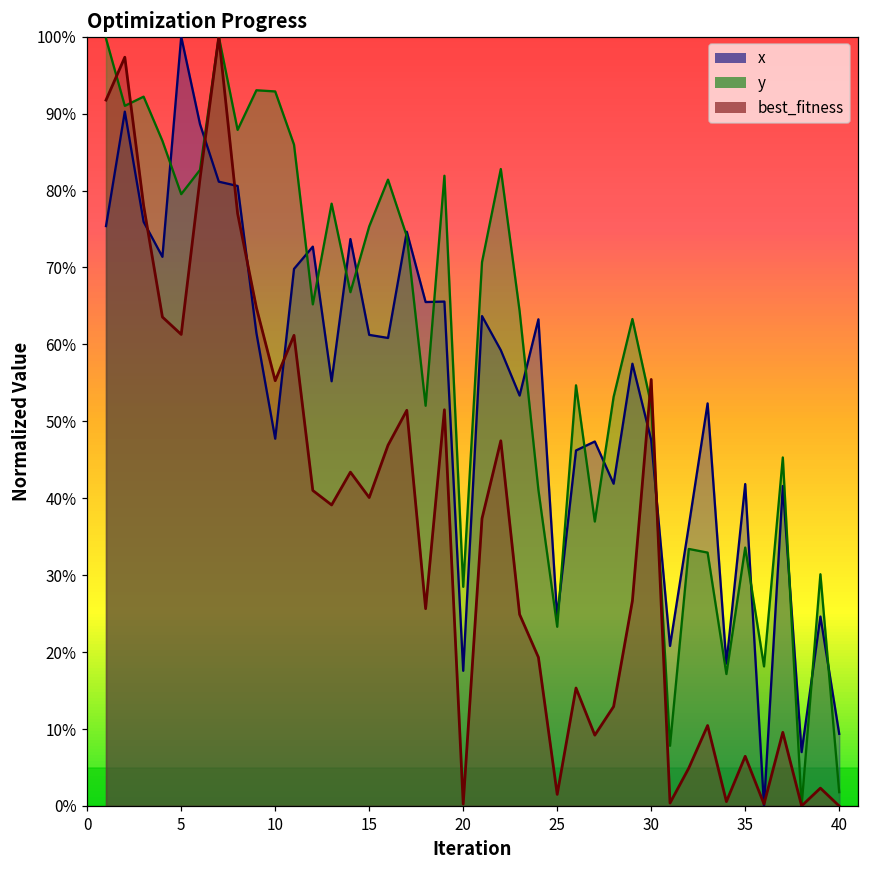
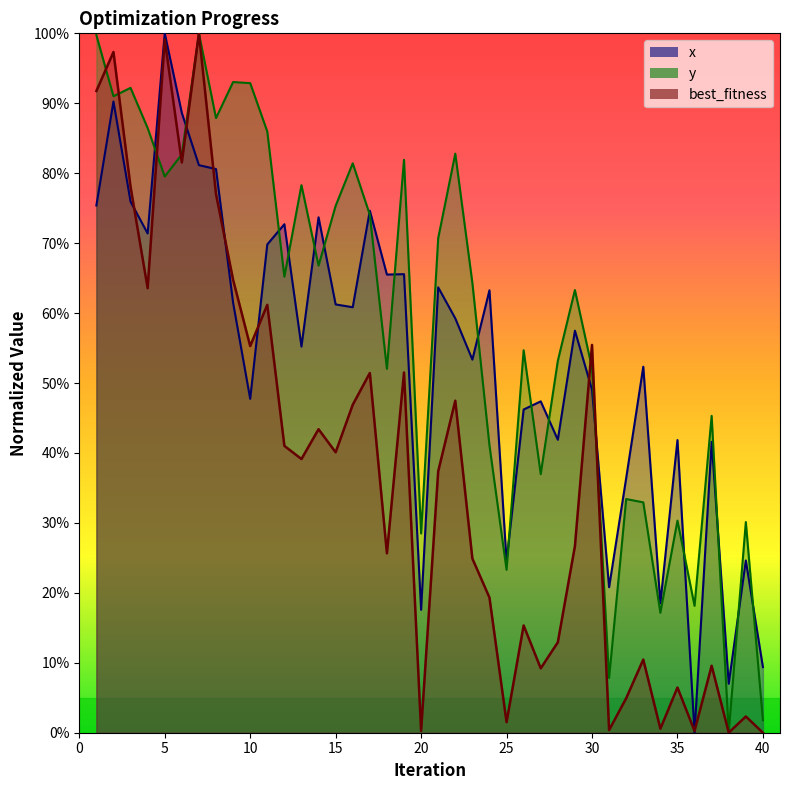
best_fitness, 5: 61% -> 99%
x, 30: 48% -> 49%
y, 35: 34% -> 30%
